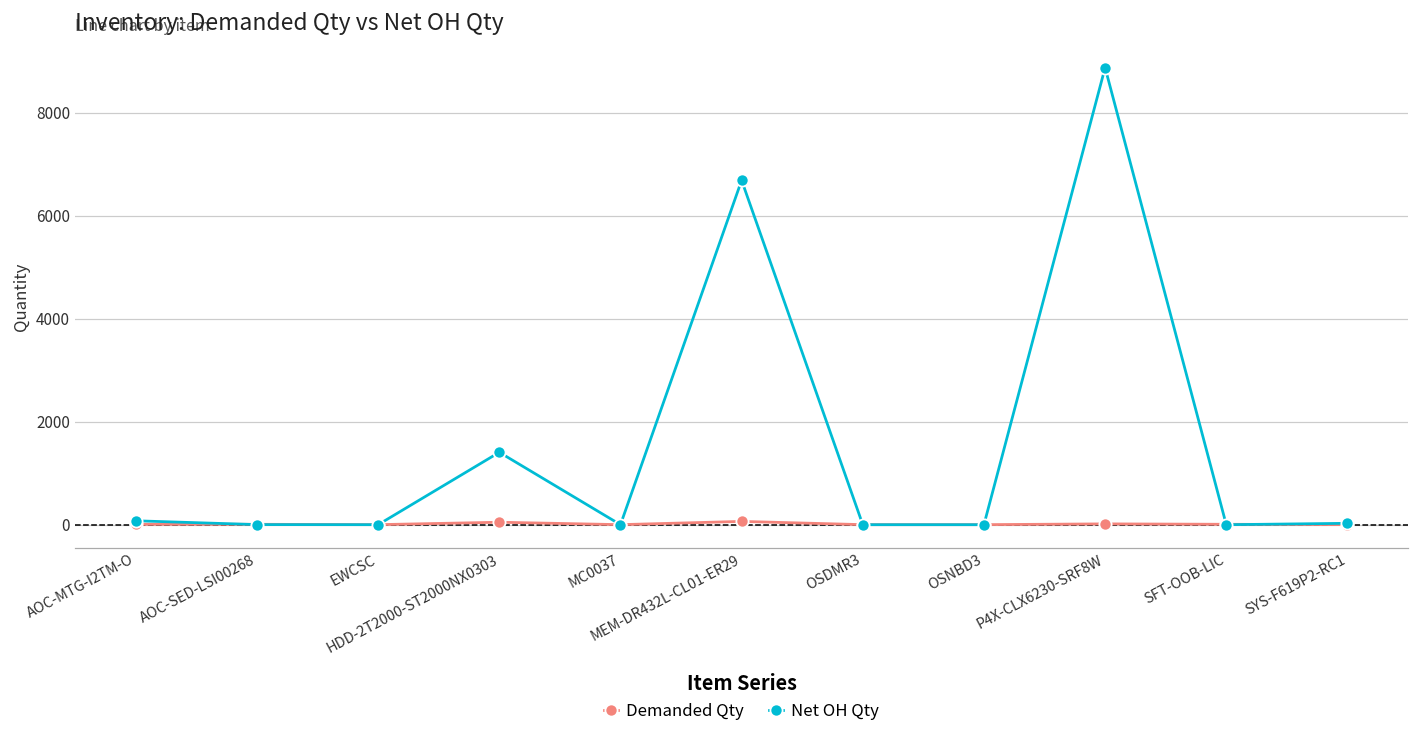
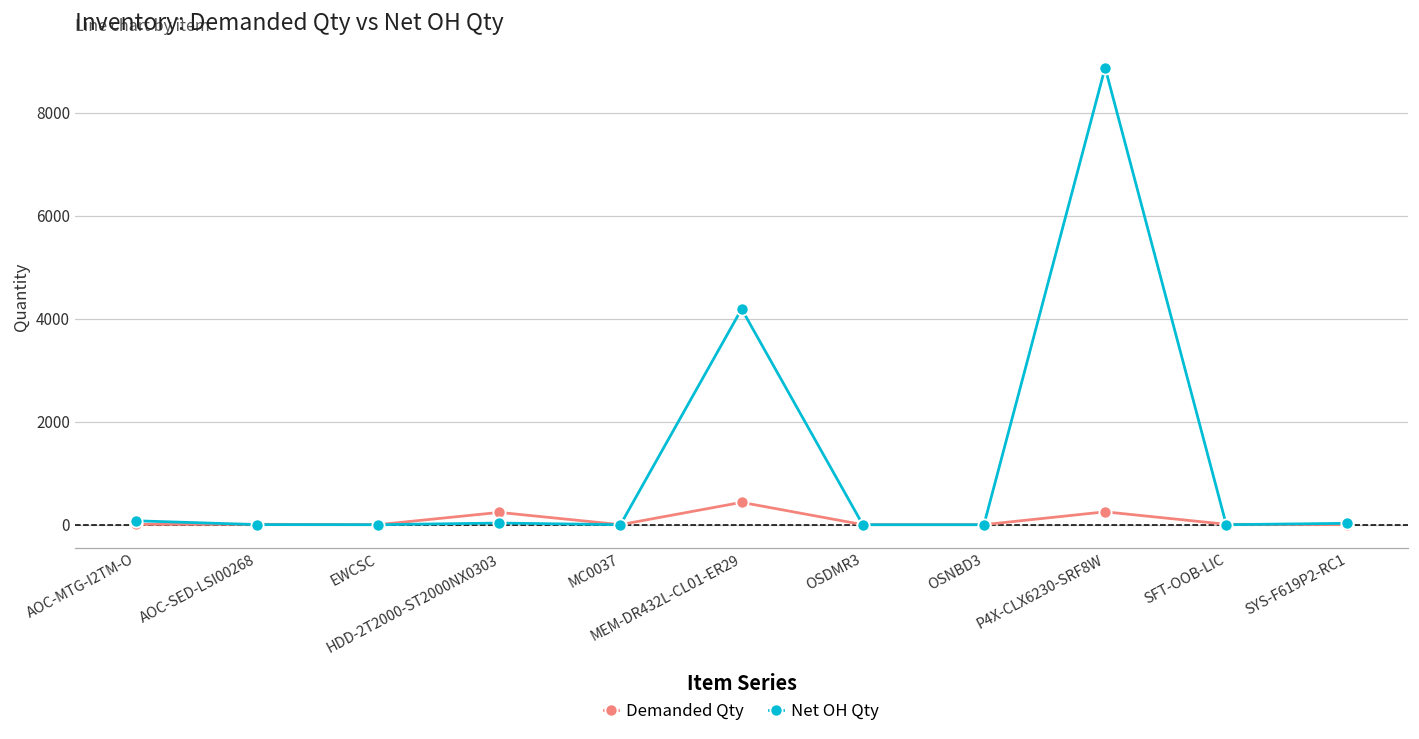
Demanded Qty, HDD-2T2000-ST2000NX0303: 0 -> 200
Net OH Qty, HDD-2T2000-ST2000NX0303: 1400 -> 0
Demanded Qty, MEM-DR432L-CL01-ER29: 100 -> 400
Net OH Qty, MEM-DR432L-CL01-ER29: 6700 -> 4200
Demanded Qty, P4X-CLX6230-SRF8W: 0 -> 300
